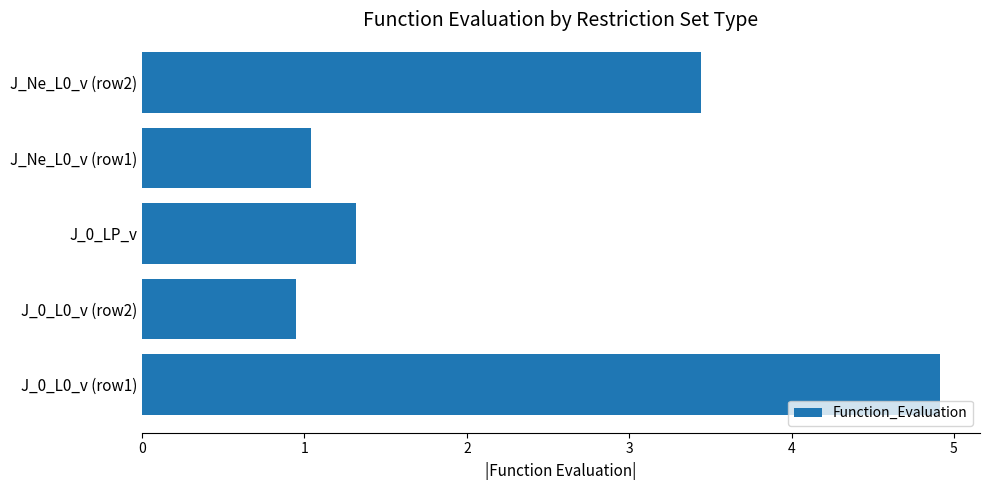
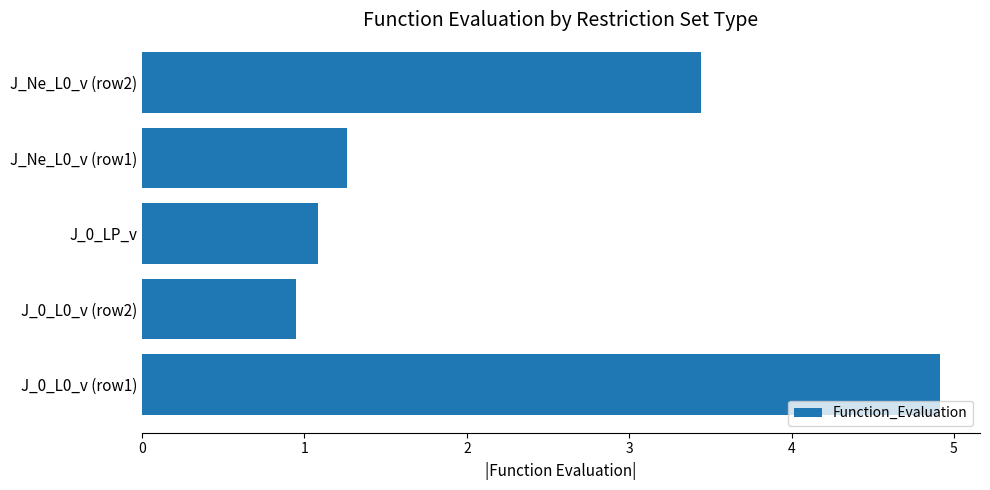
J_Ne_L0_v (row1): 1.04 -> 1.26
J_0_LP_v: 1.32 -> 1.09
